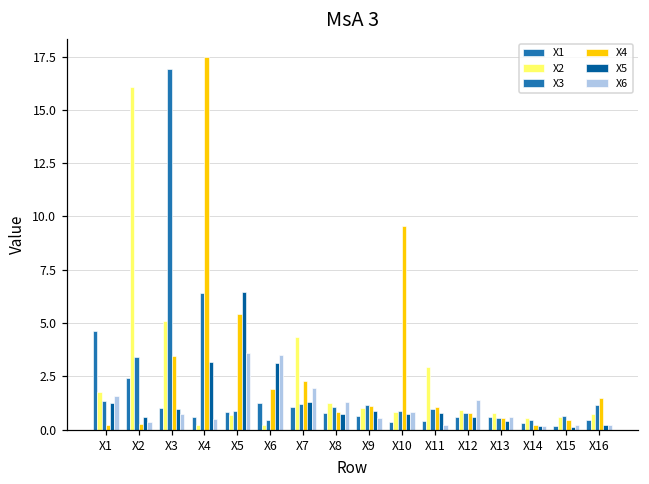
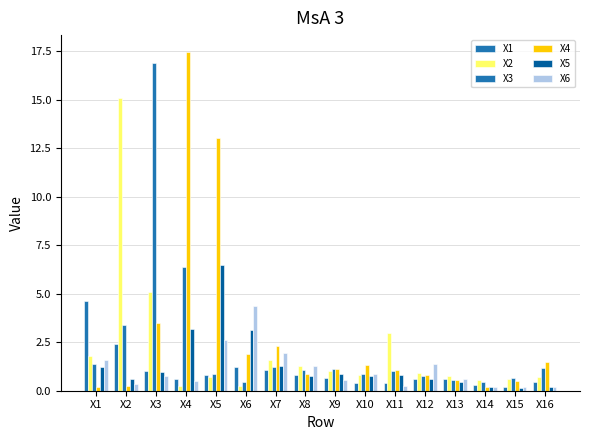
X2, X2: 16.1 -> 15.1
X4, X5: 5.4 -> 13.0
X6, X5: 3.6 -> 2.6
X6, X6: 3.5 -> 4.4
X2, X7: 4.4 -> 1.6
X4, X10: 9.6 -> 1.3
